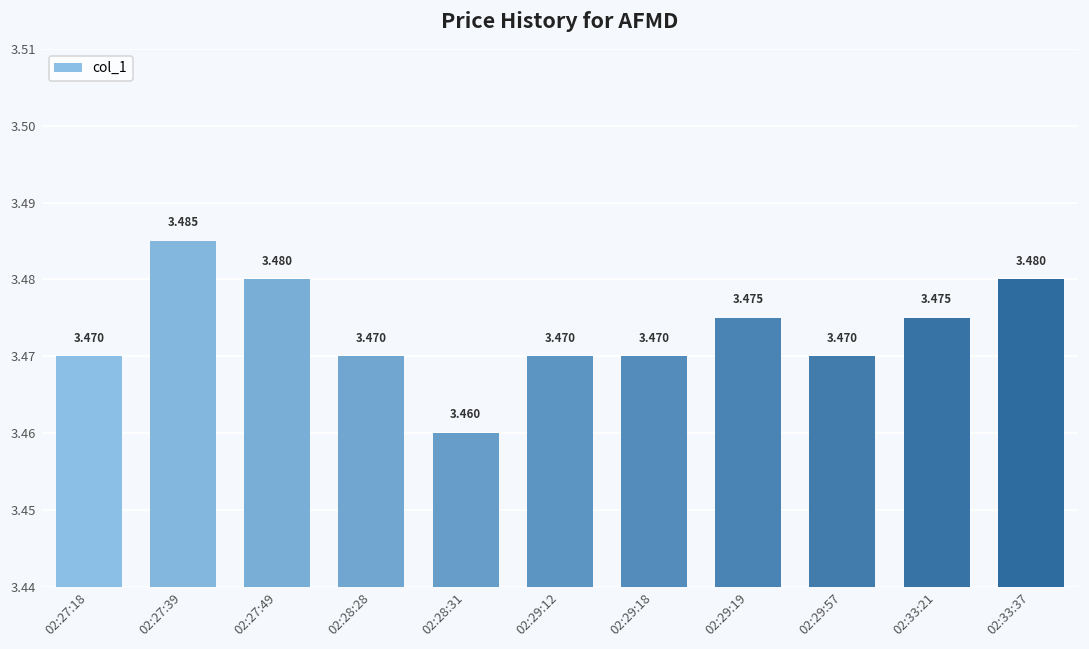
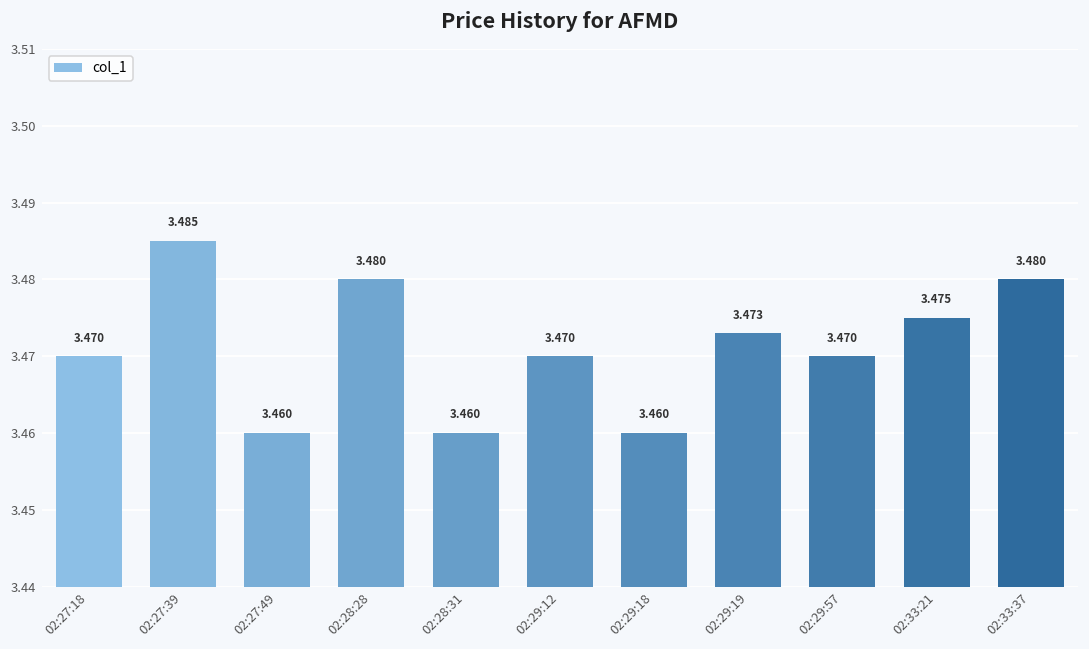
02:27:49: 3.480 -> 3.460
02:28:28: 3.470 -> 3.480
02:29:18: 3.470 -> 3.460
02:29:19: 3.475 -> 3.473
